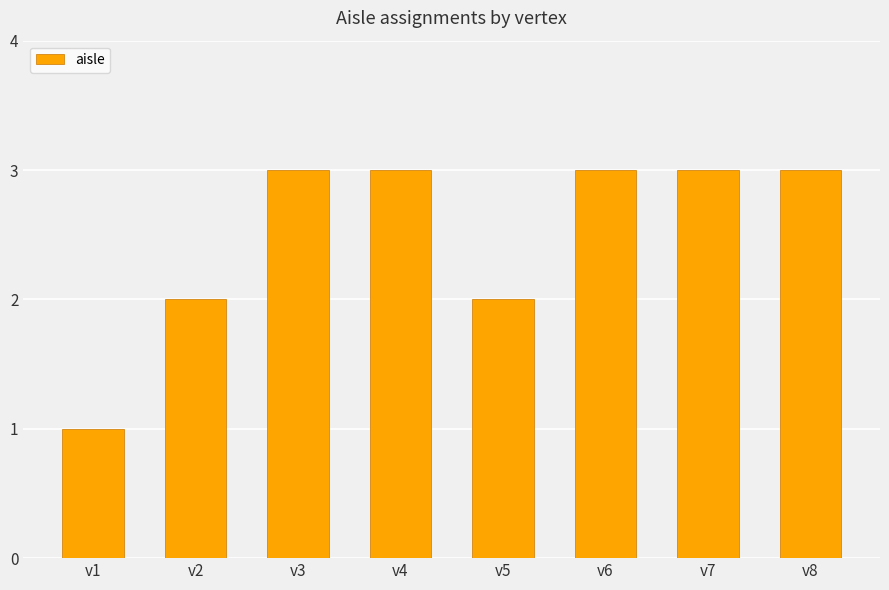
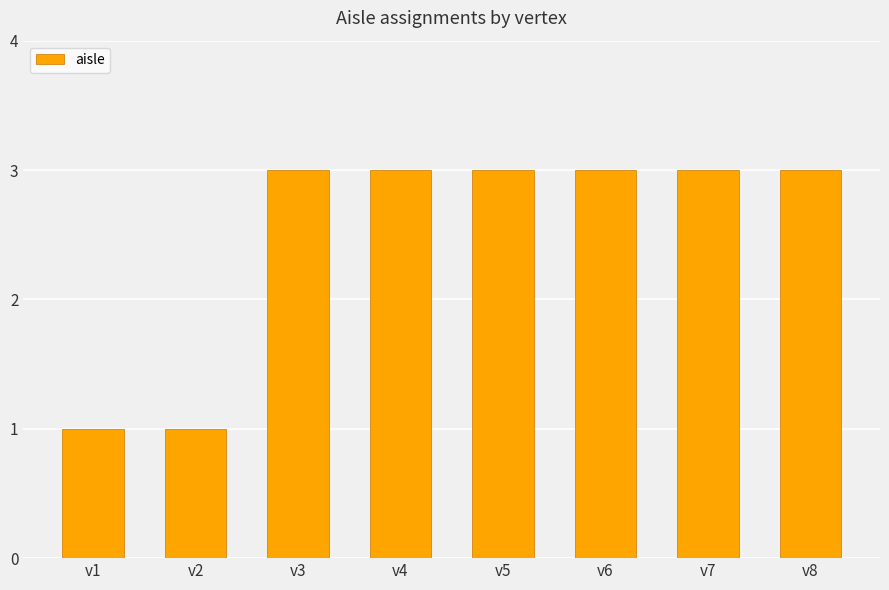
v2: 2 -> 1
v5: 2 -> 3
